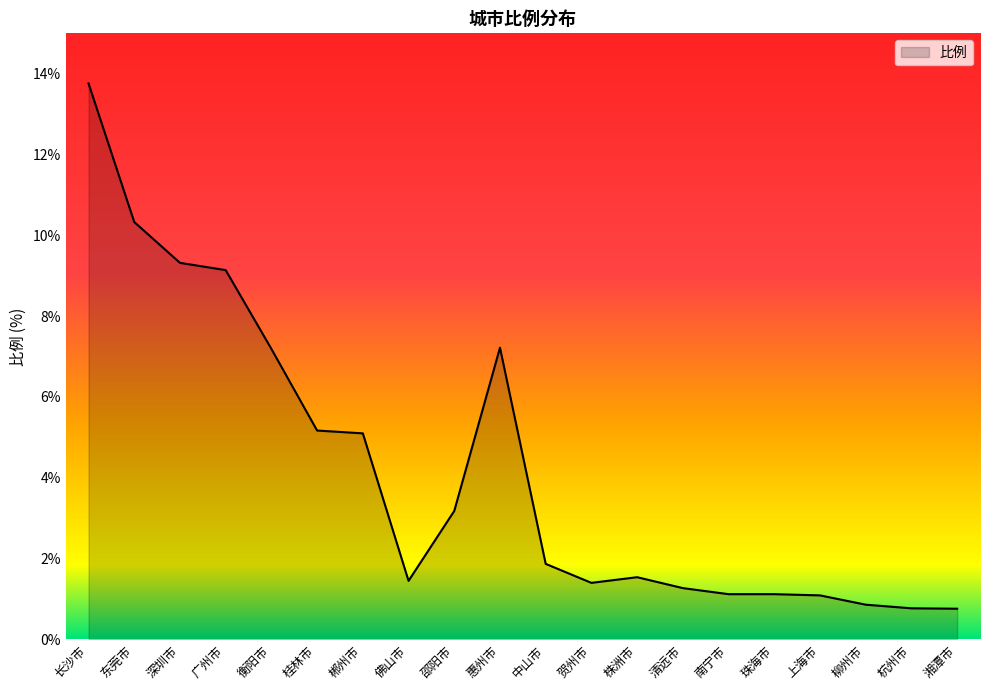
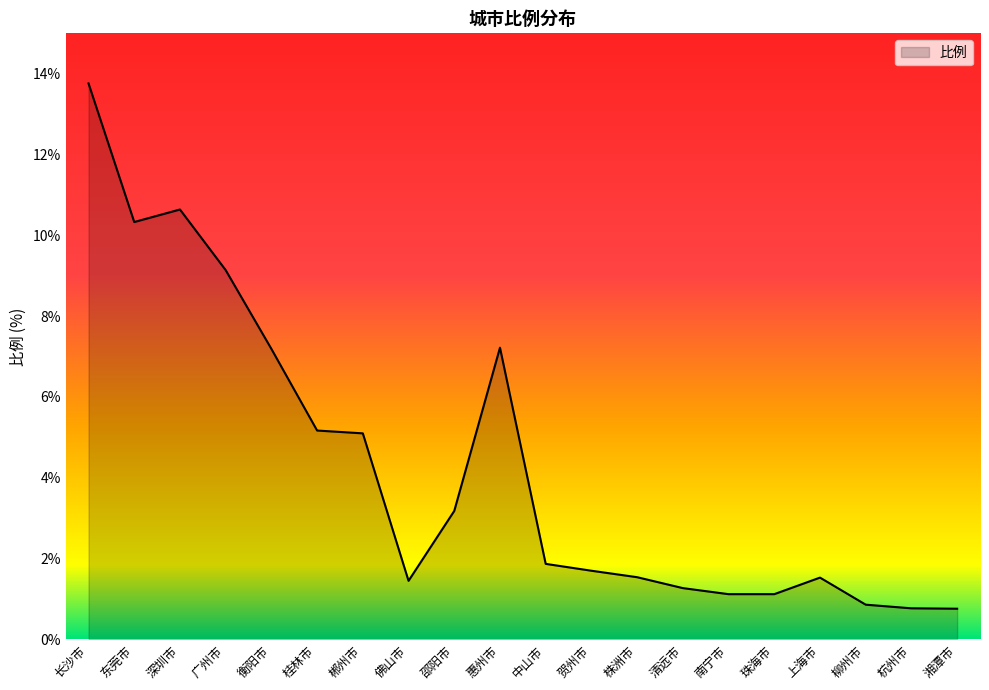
深圳市: 9.3% -> 10.6%
贺州市: 1.4% -> 1.7%
上海市: 1.1% -> 1.5%
